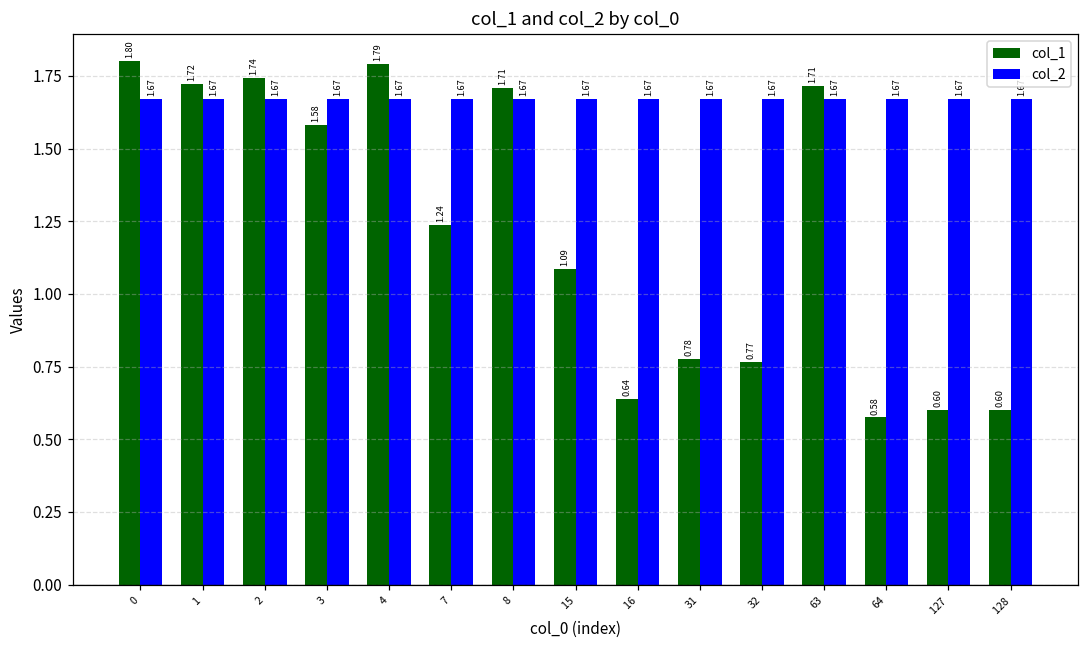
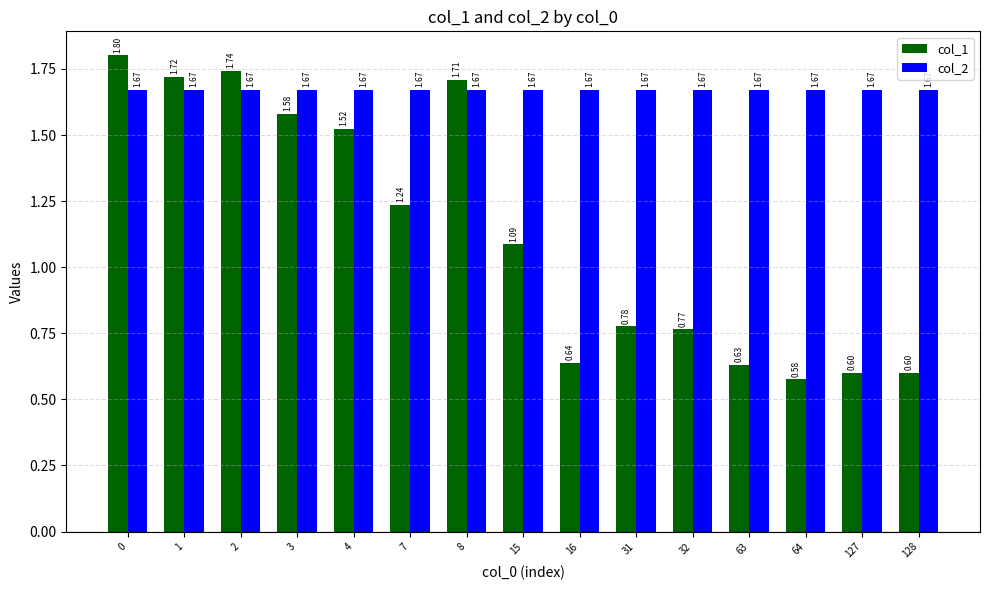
col_1, 4: 1.79 -> 1.52
col_1, 63: 1.71 -> 0.63
